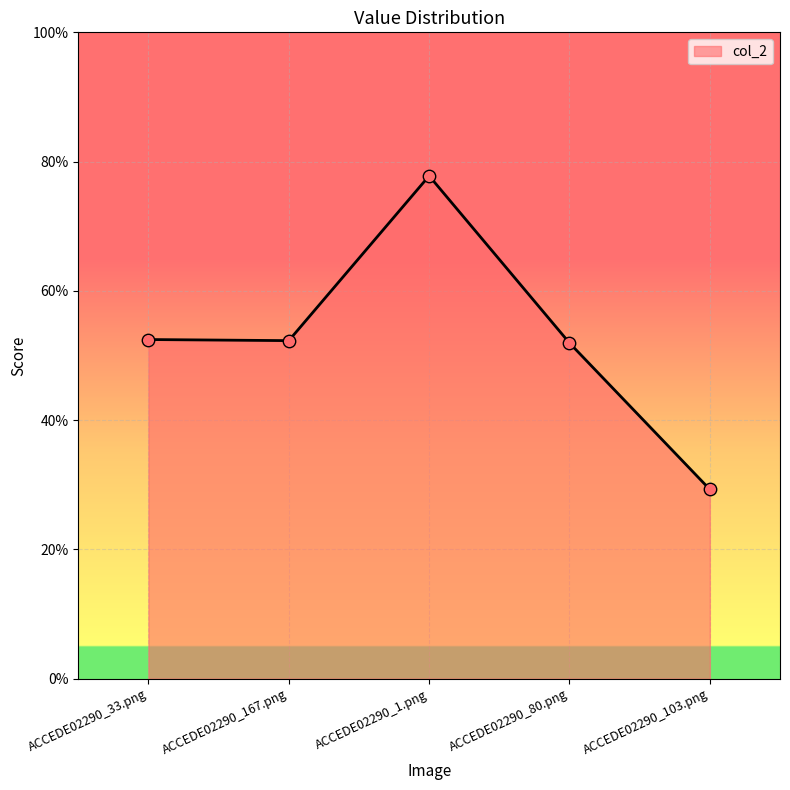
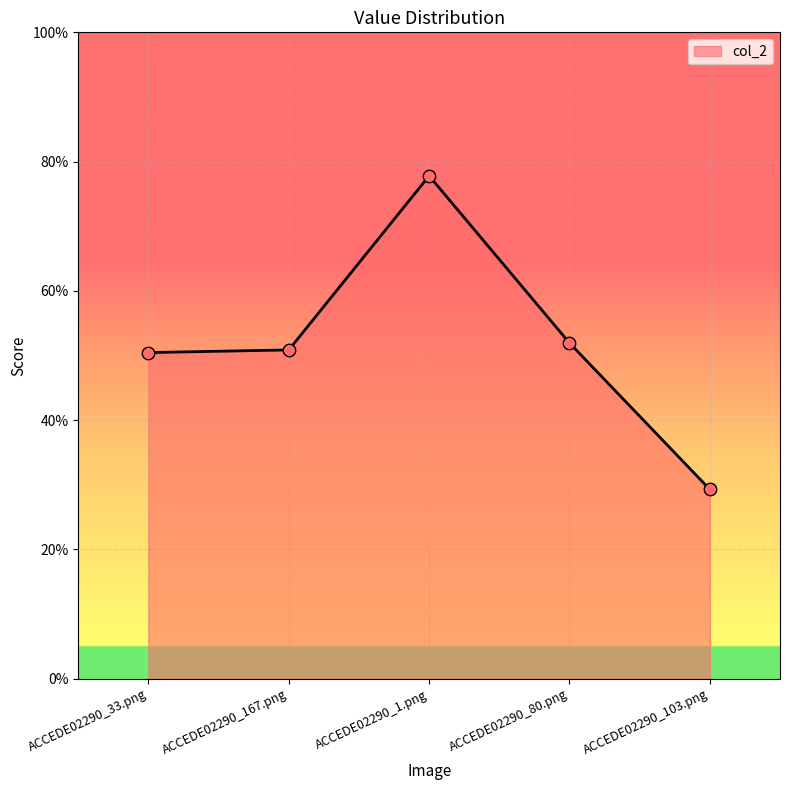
ACCEDE02290_33.png: 52% -> 50%
ACCEDE02290_167.png: 52% -> 51%
